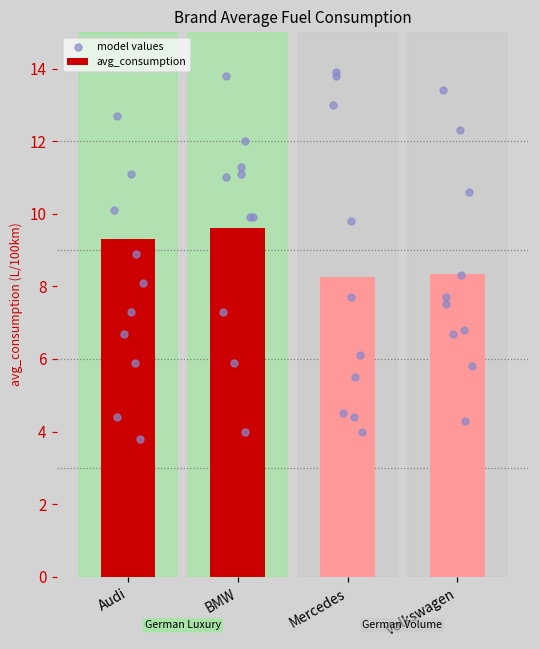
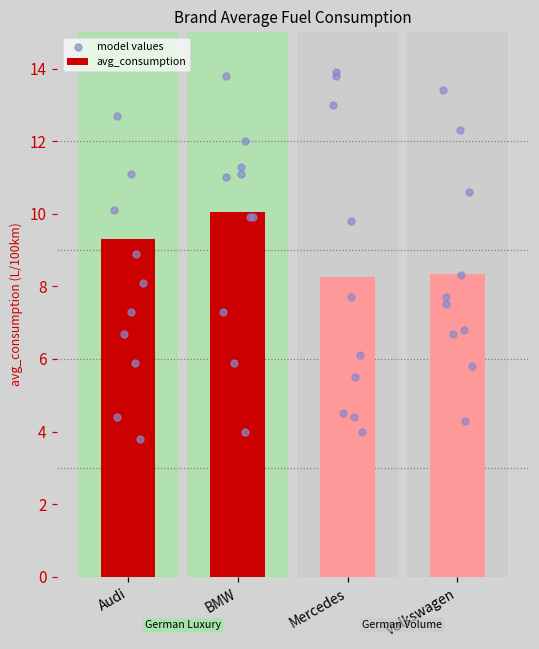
avg_consumption, BMW: 9.6 -> 10.0
